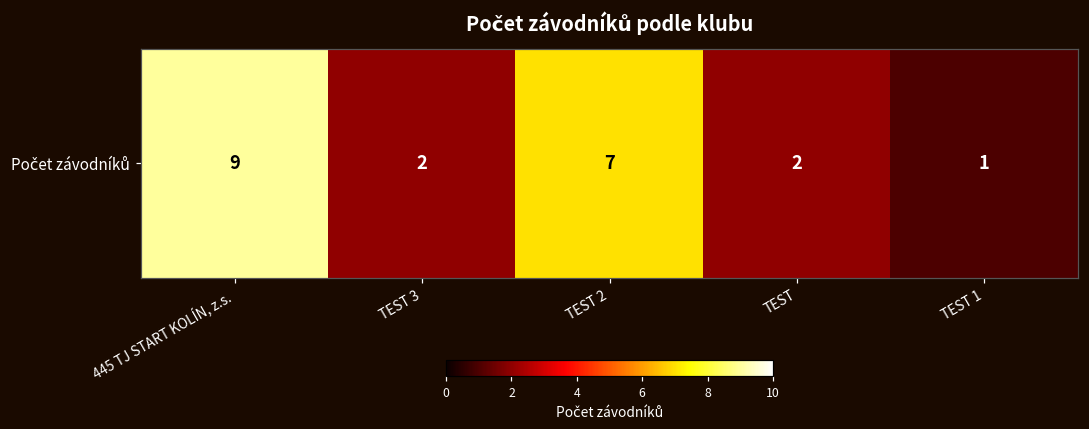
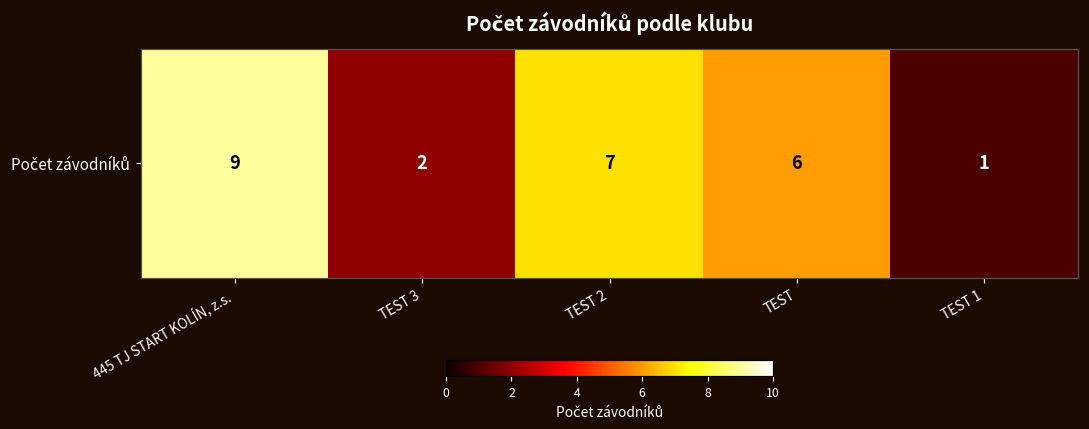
Počet závodníků, TEST: 2 -> 6
